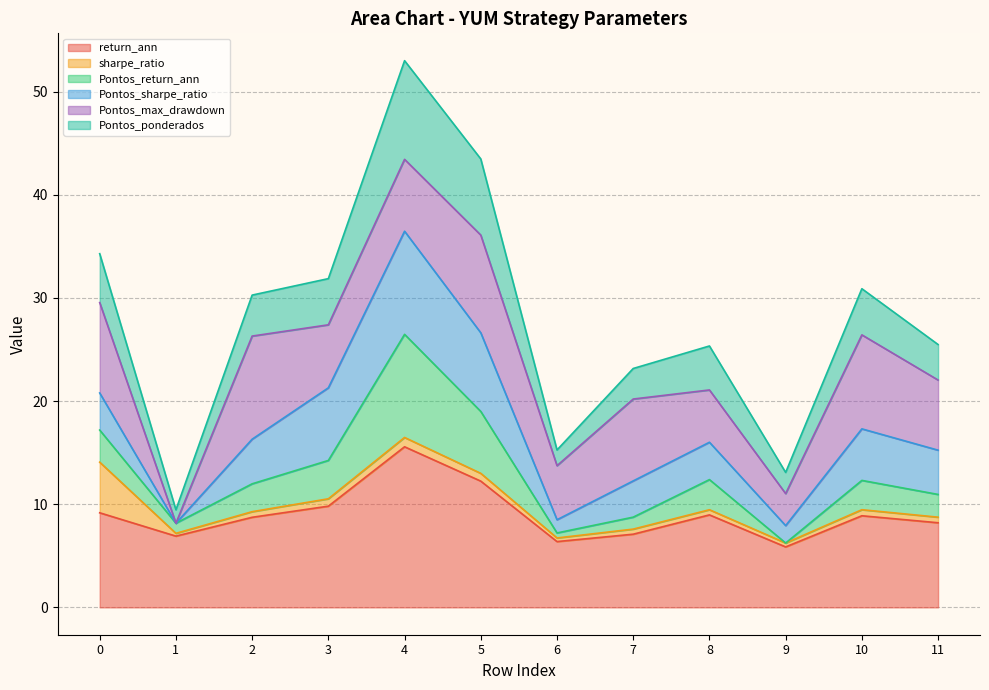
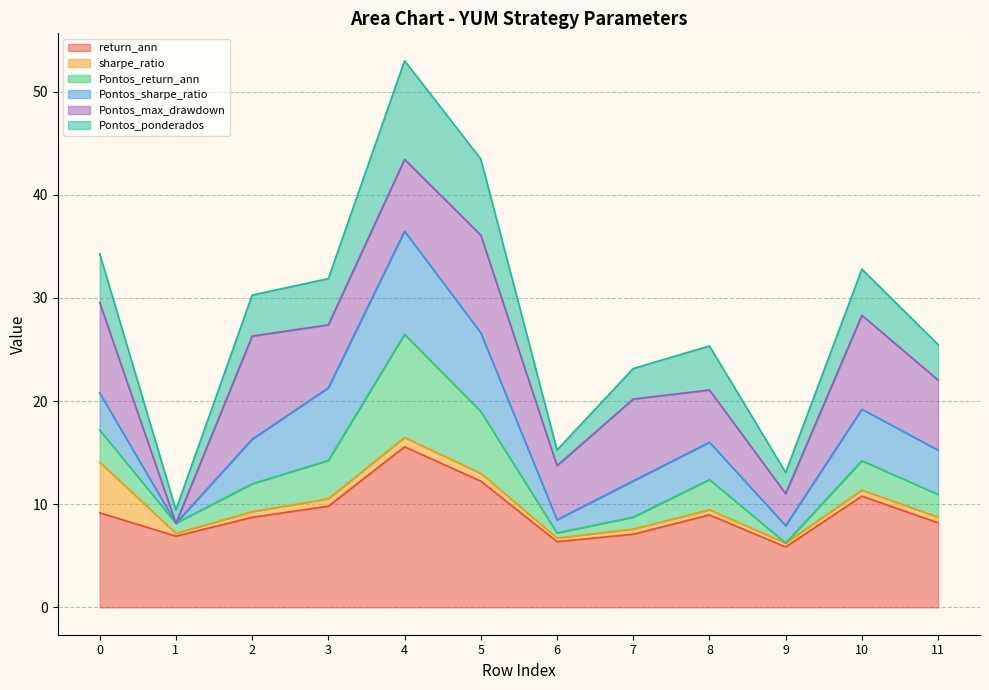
return_ann, 10: 8.9 -> 10.8
